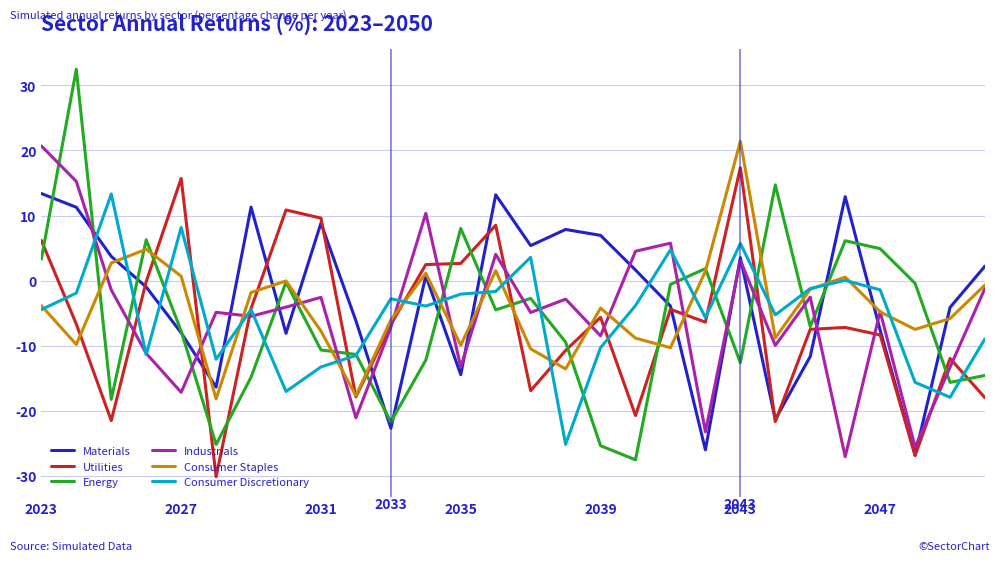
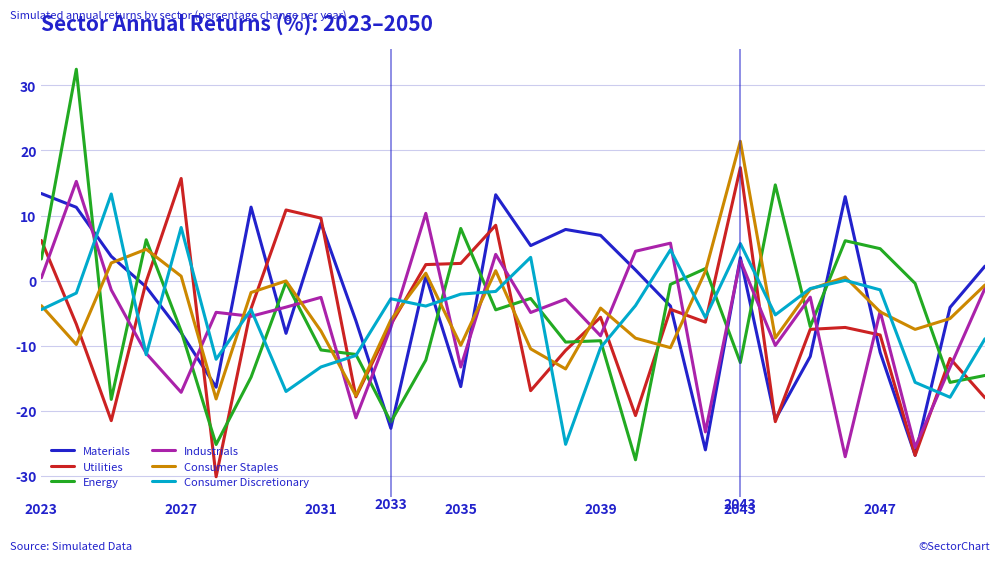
Industrials, 2023: 21 -> 0
Materials, 2035: -14 -> -16
Energy, 2039: -25 -> -9
Materials, 2047: -8 -> -11
